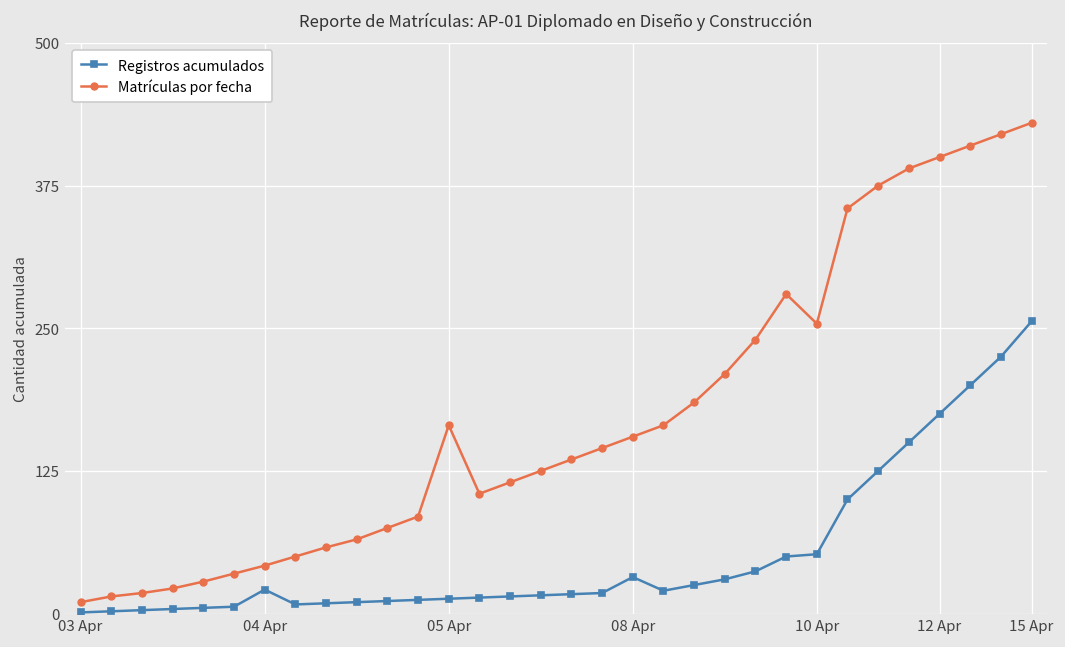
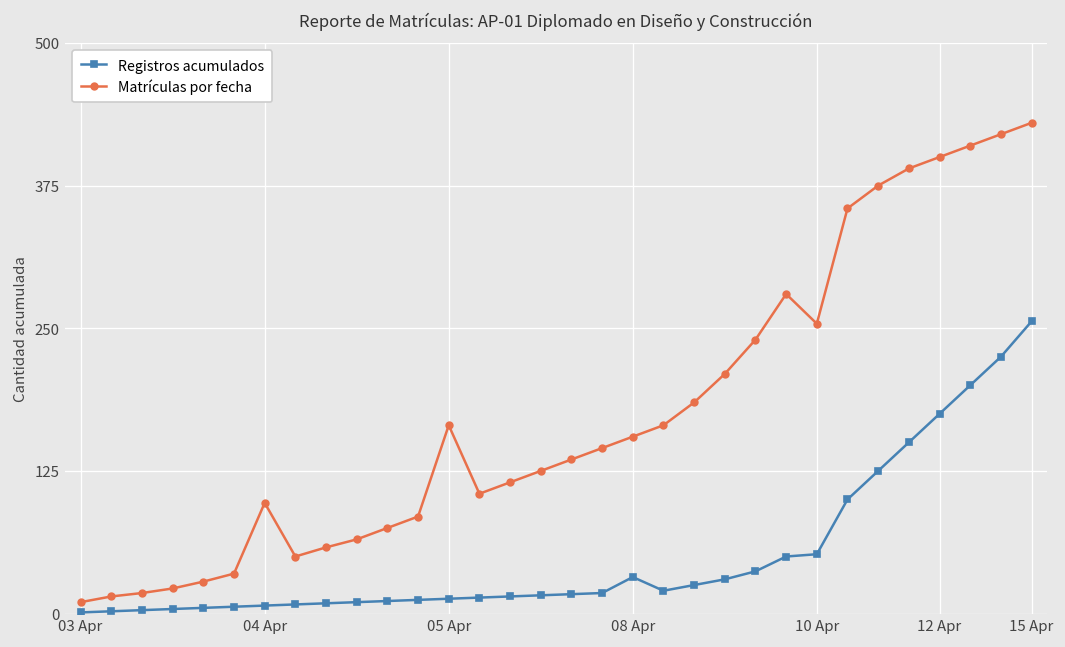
Registros acumulados, 04 Apr: 20 -> 10
Matrículas por fecha, 04 Apr: 40 -> 100
